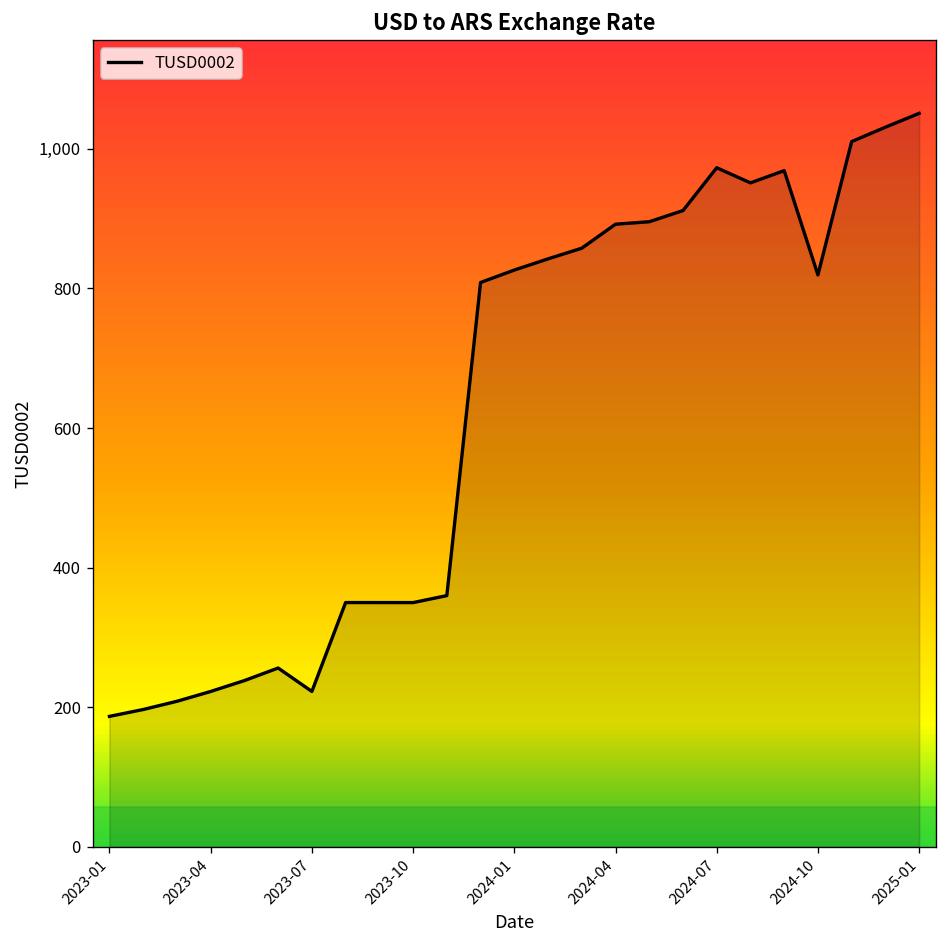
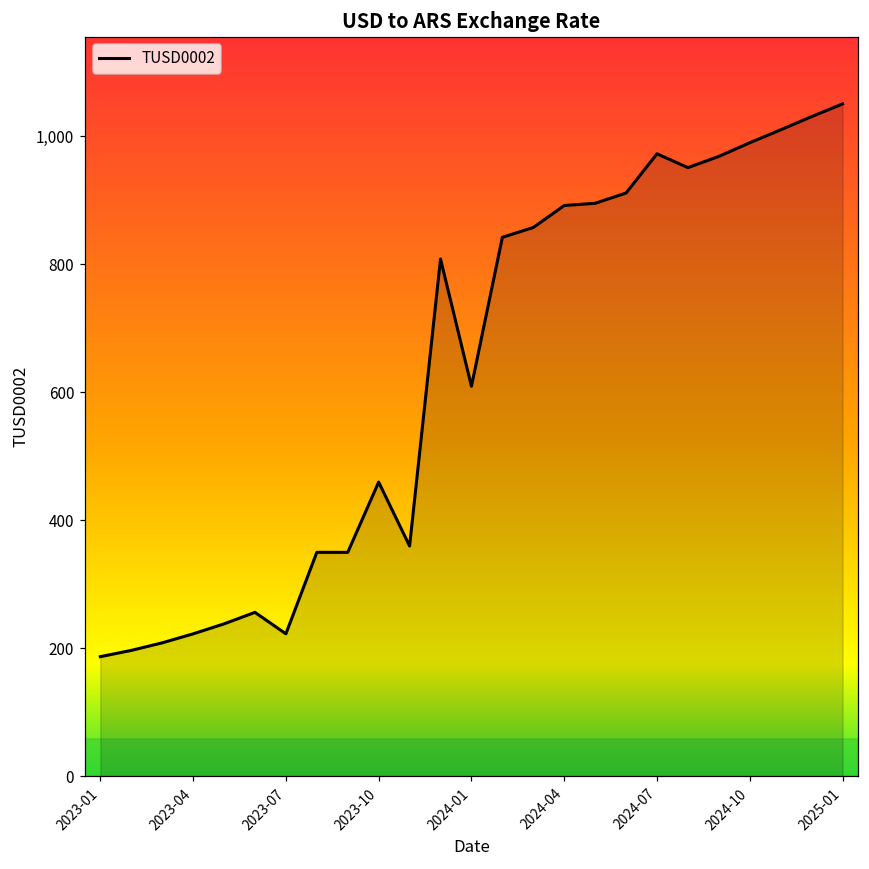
2023-10: 350 -> 460
2024-01: 830 -> 610
2024-10: 820 -> 990
